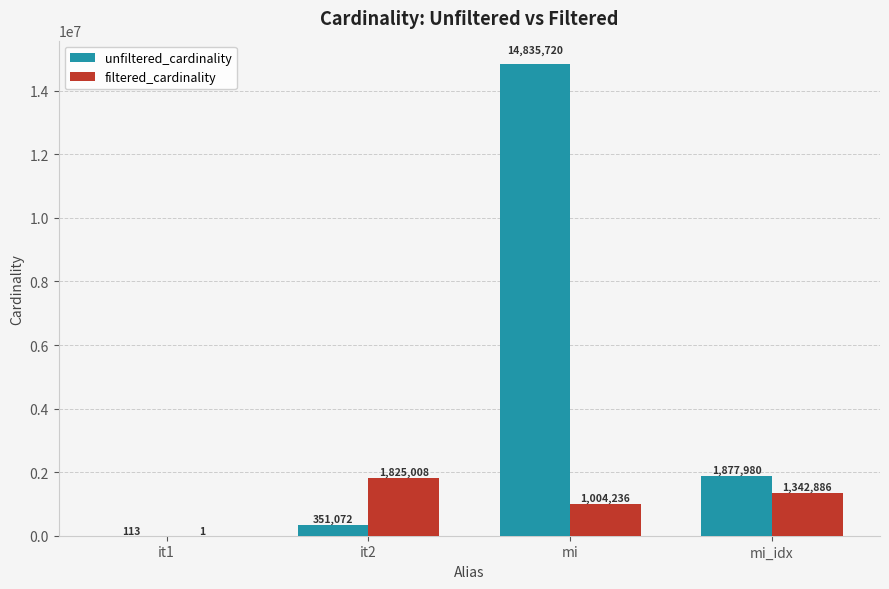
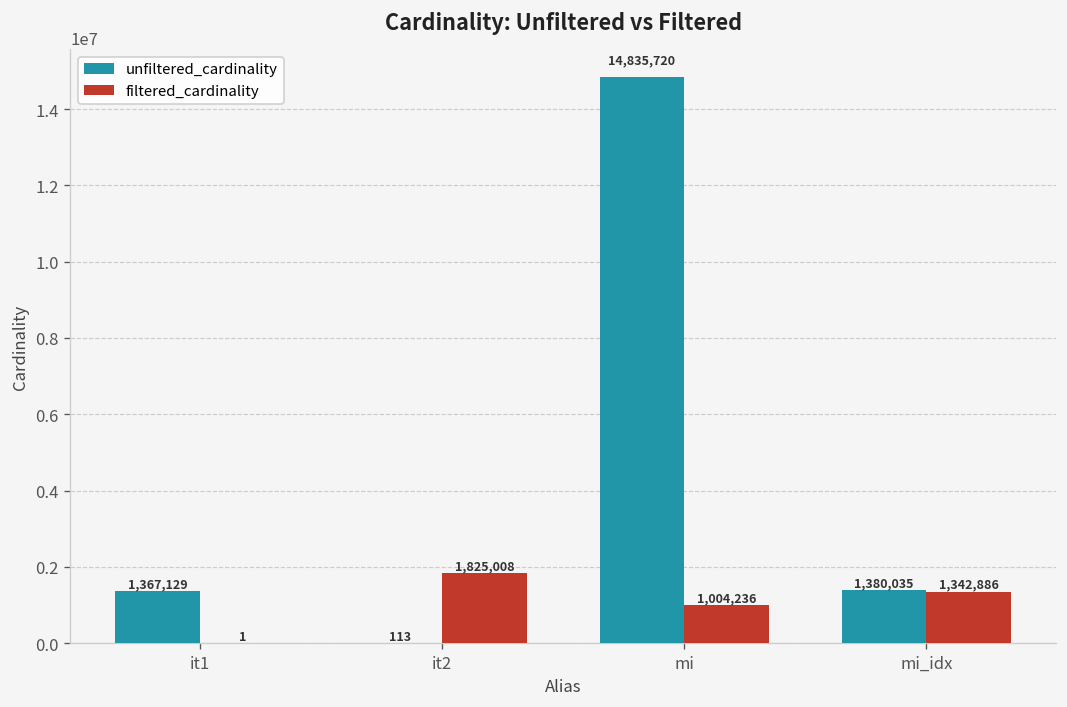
unfiltered_cardinality, it1: 113 -> 1,367,129
unfiltered_cardinality, it2: 351,072 -> 113
unfiltered_cardinality, mi_idx: 1,877,980 -> 1,380,035
